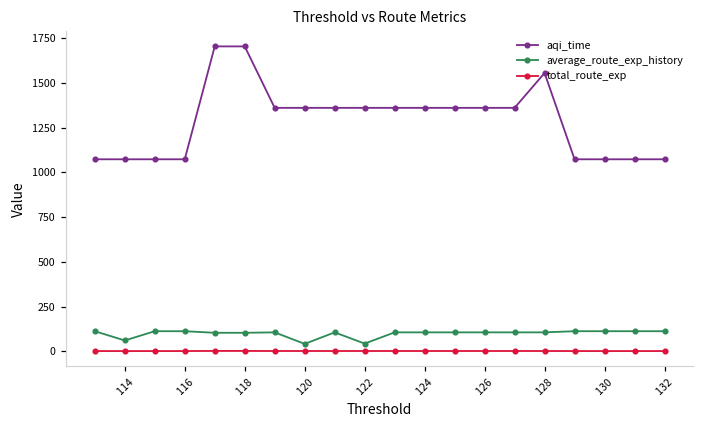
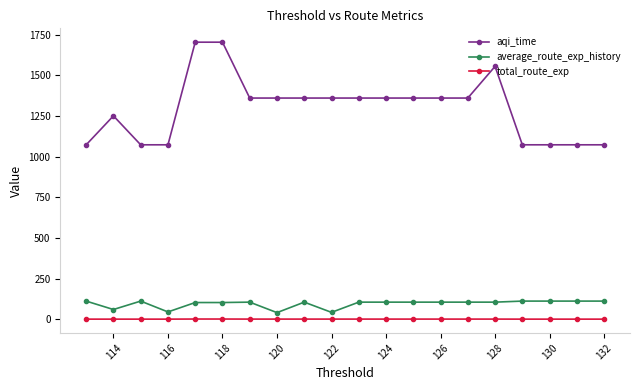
aqi_time, 114: 1070 -> 1250
average_route_exp_history, 116: 110 -> 50
